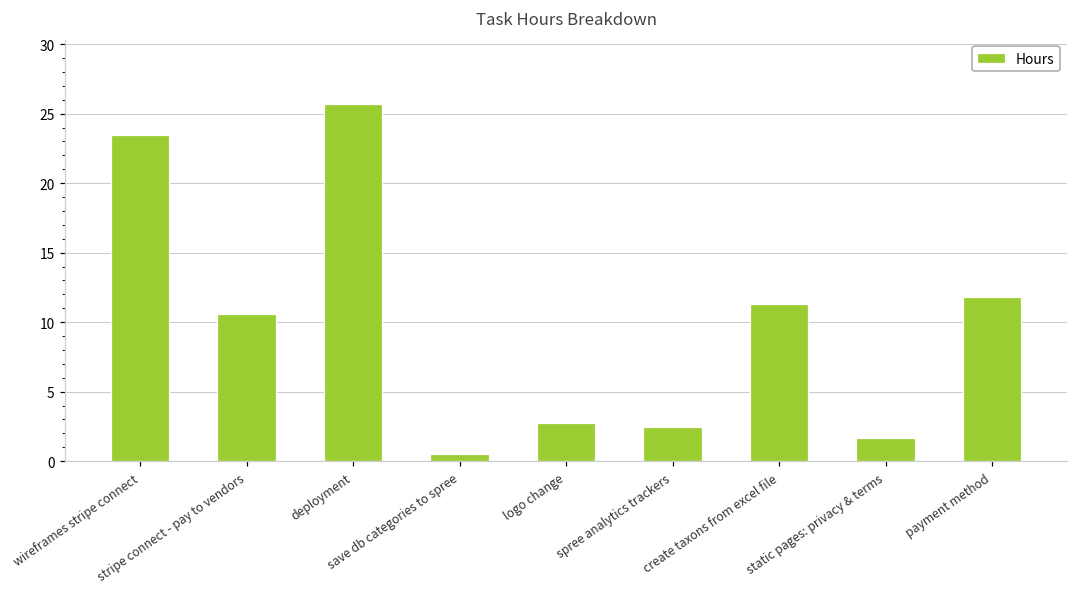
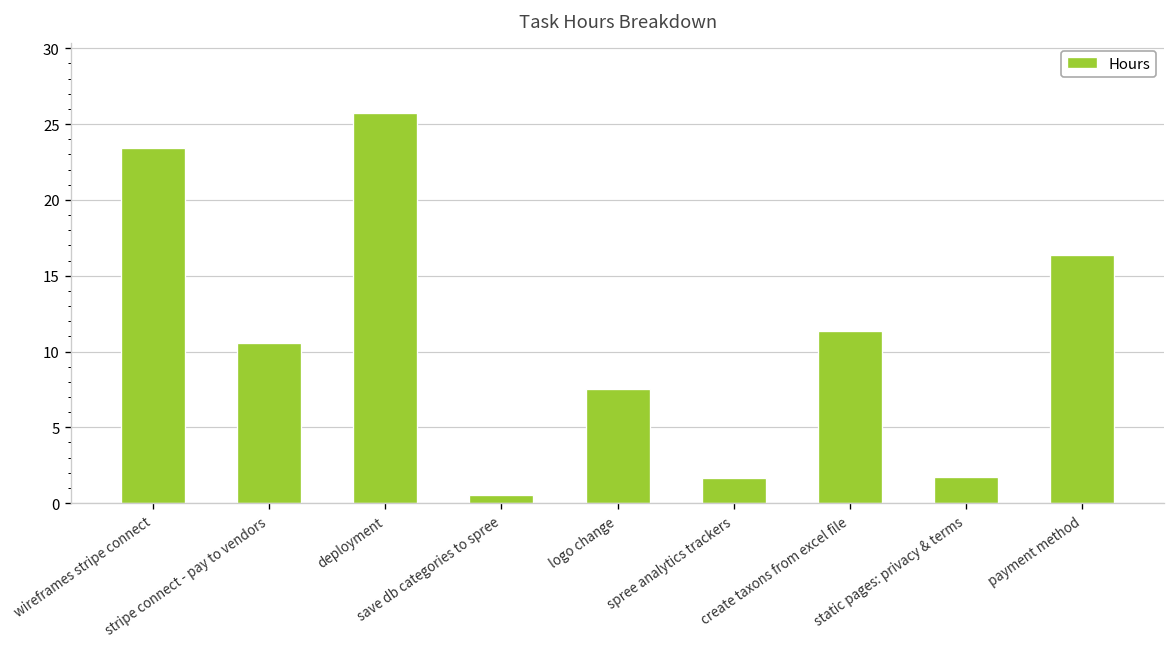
logo change: 2.8 -> 7.5
spree analytics trackers: 2.5 -> 1.7
payment method: 11.8 -> 16.3
